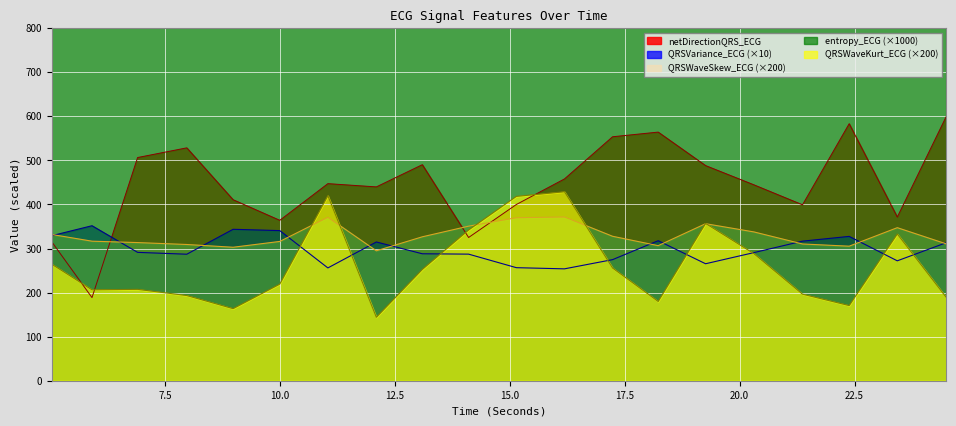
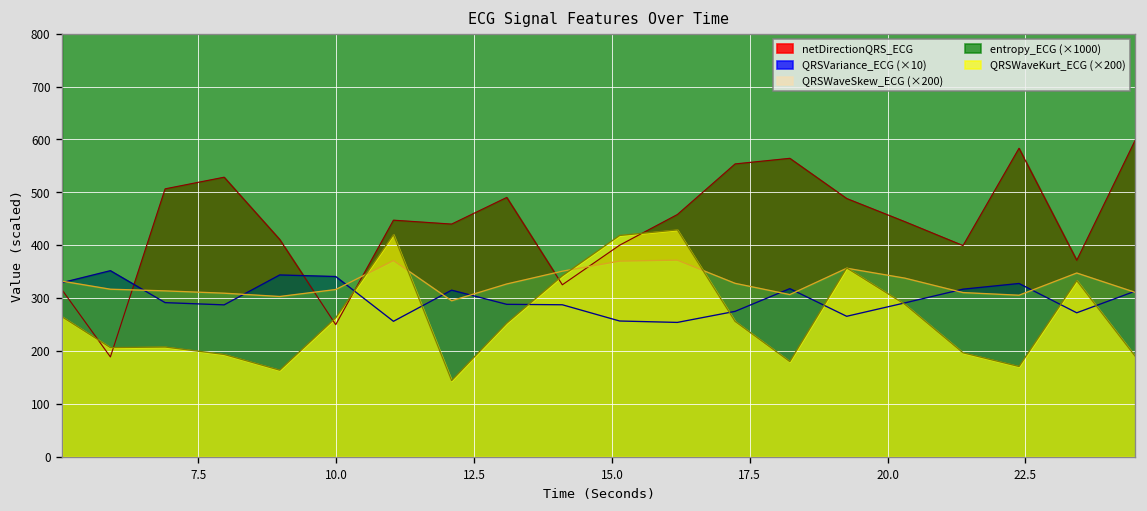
netDirectionQRS_ECG, 10.0: 360 -> 250
QRSWaveKurt_ECG (×200), 10.0: 220 -> 260
